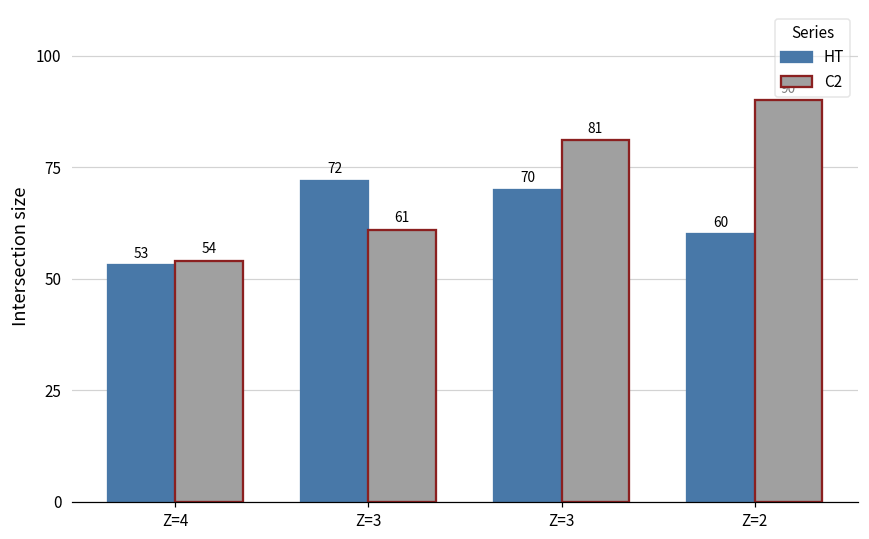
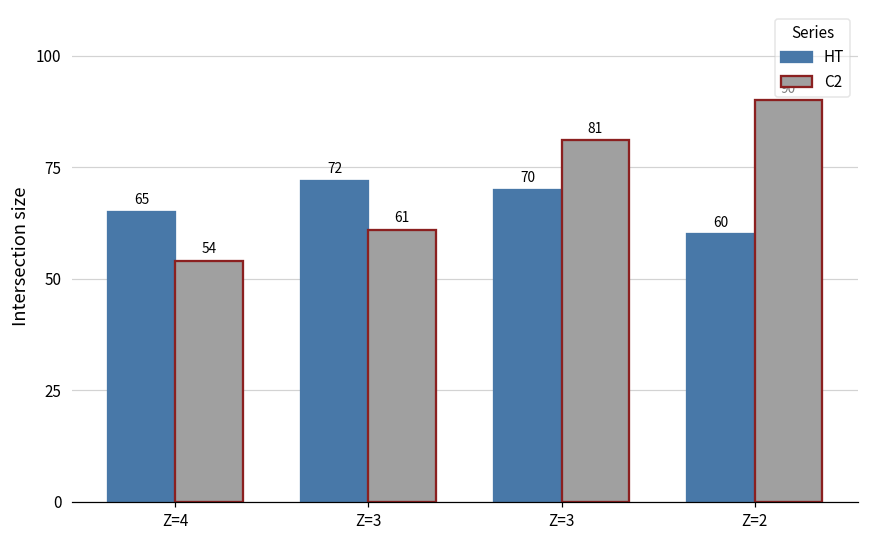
HT, Z=4: 53 -> 65
